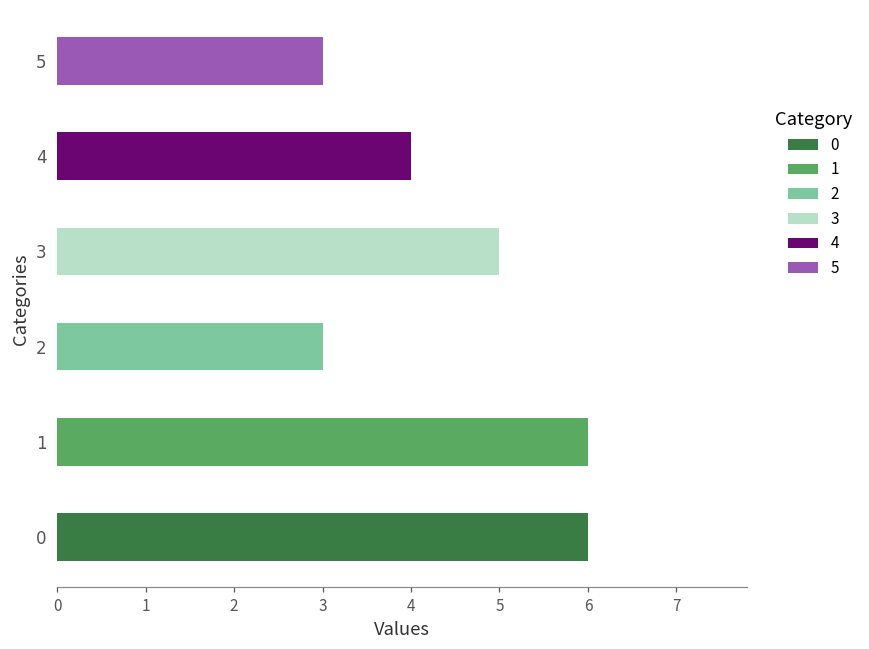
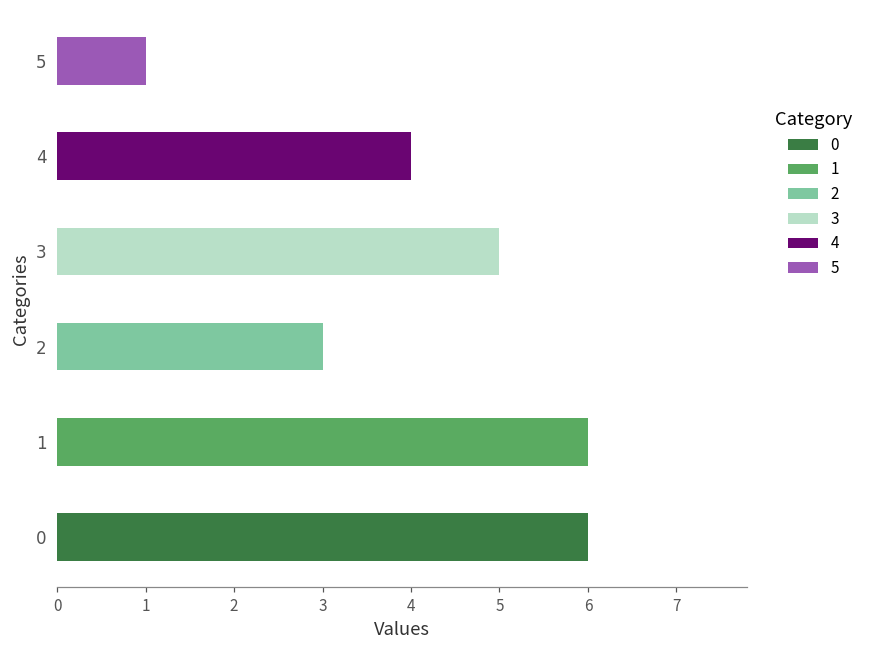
5, 5: 3 -> 1
